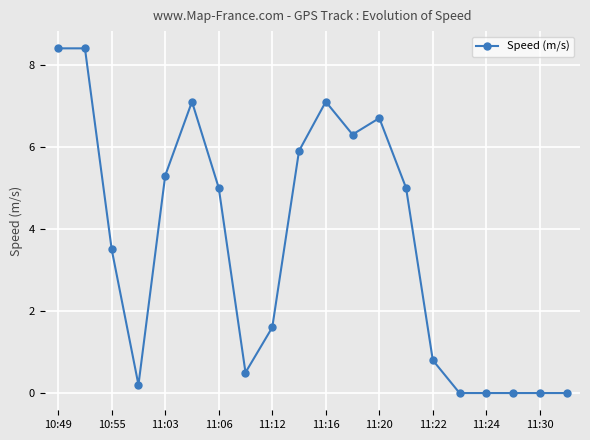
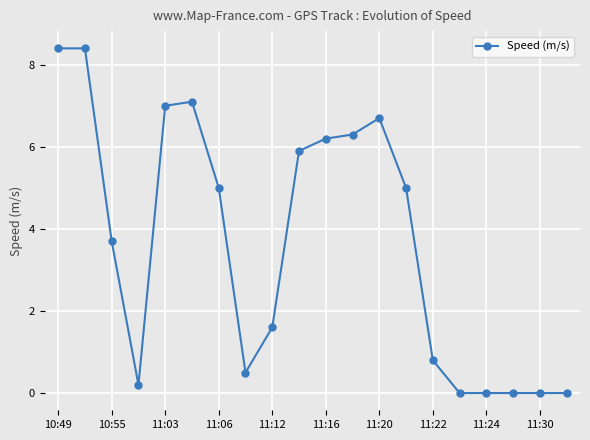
10:55: 3.5 -> 3.7
11:03: 5.3 -> 7.0
11:16: 7.1 -> 6.2
